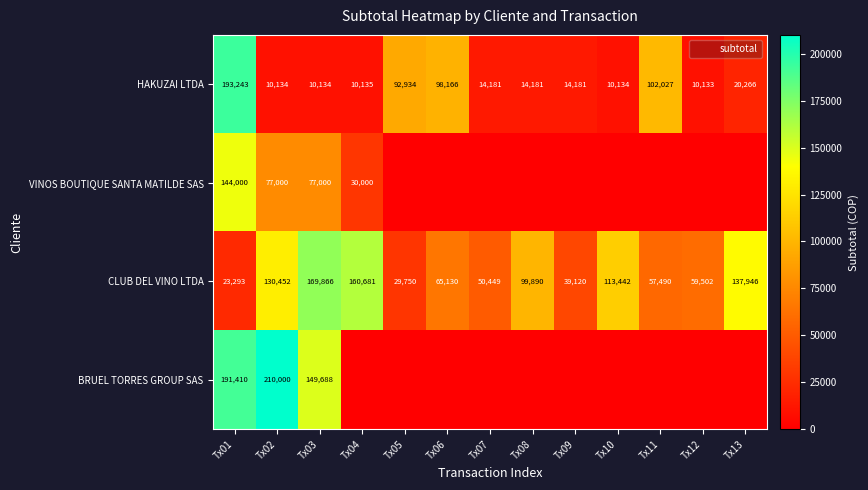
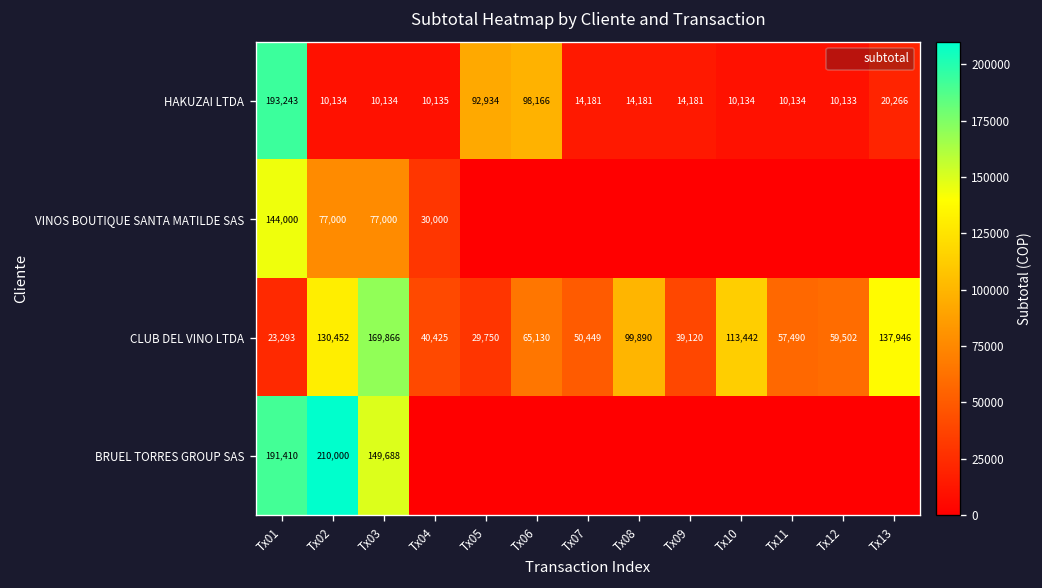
HAKUZAI LTDA, Tx11: 102,027 -> 10,134
CLUB DEL VINO LTDA, Tx04: 160,681 -> 40,425
